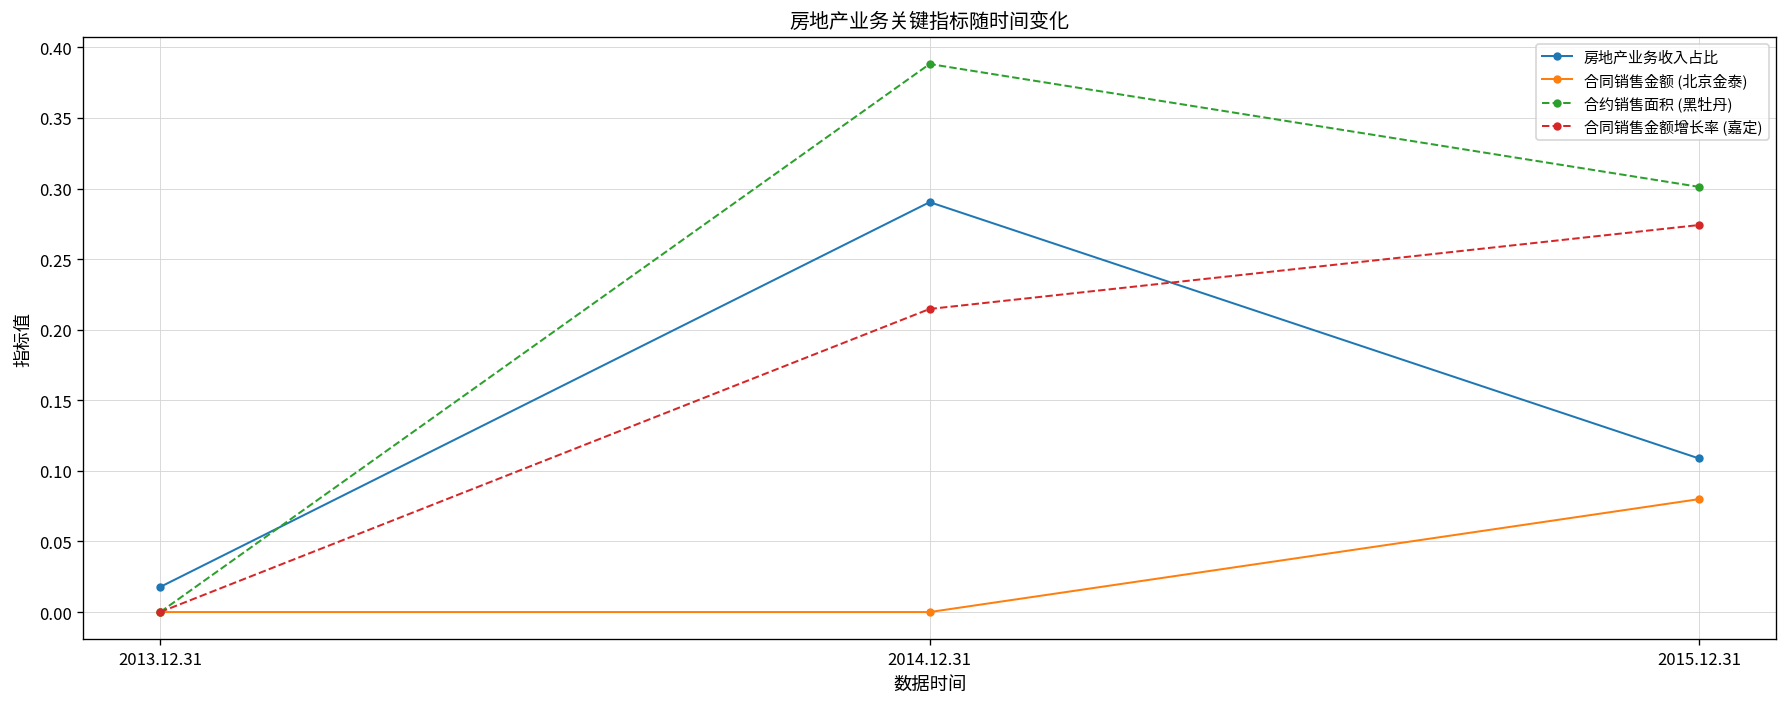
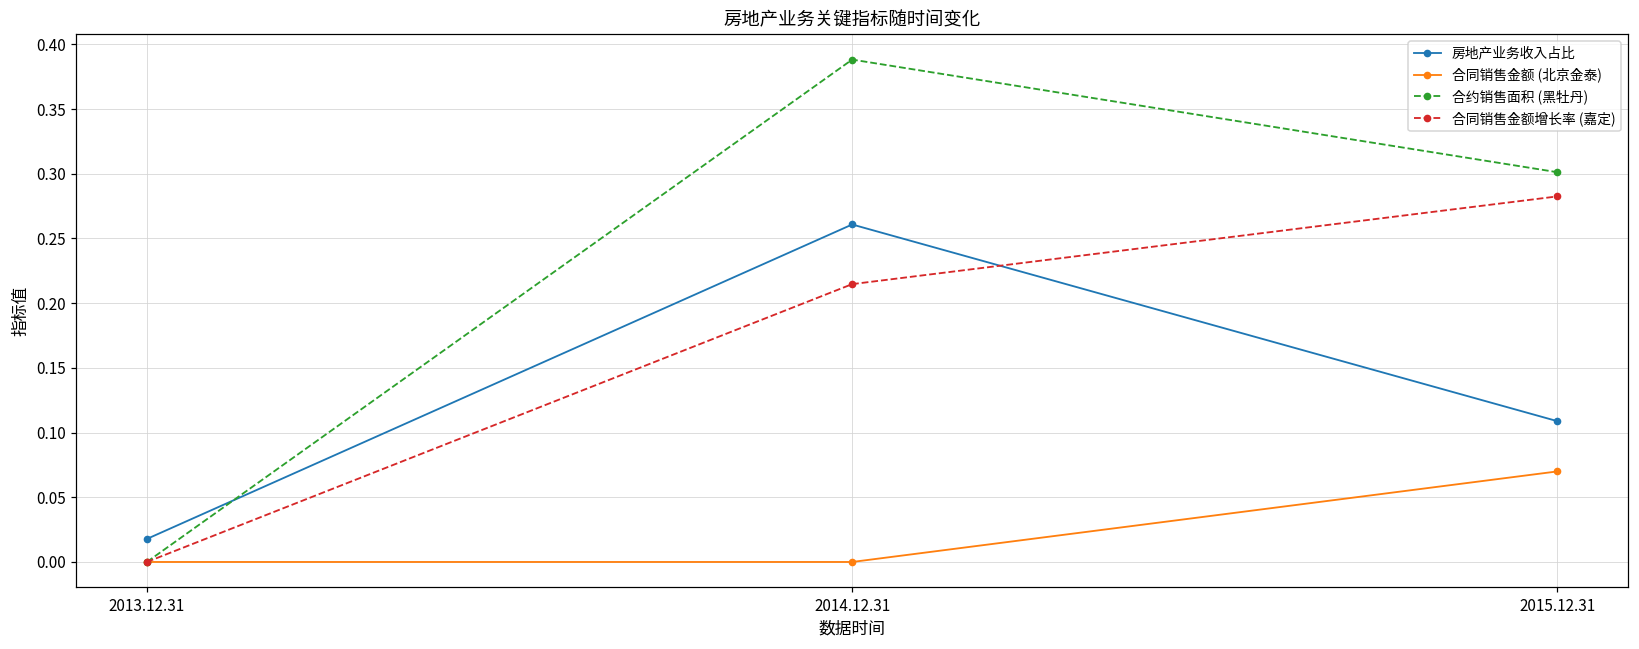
房地产业务收入占比, 2014.12.31: 0.290 -> 0.261
合同销售金额 (北京金泰), 2015.12.31: 0.08 -> 0.07
合同销售金额增长率 (嘉定), 2015.12.31: 0.274 -> 0.283
